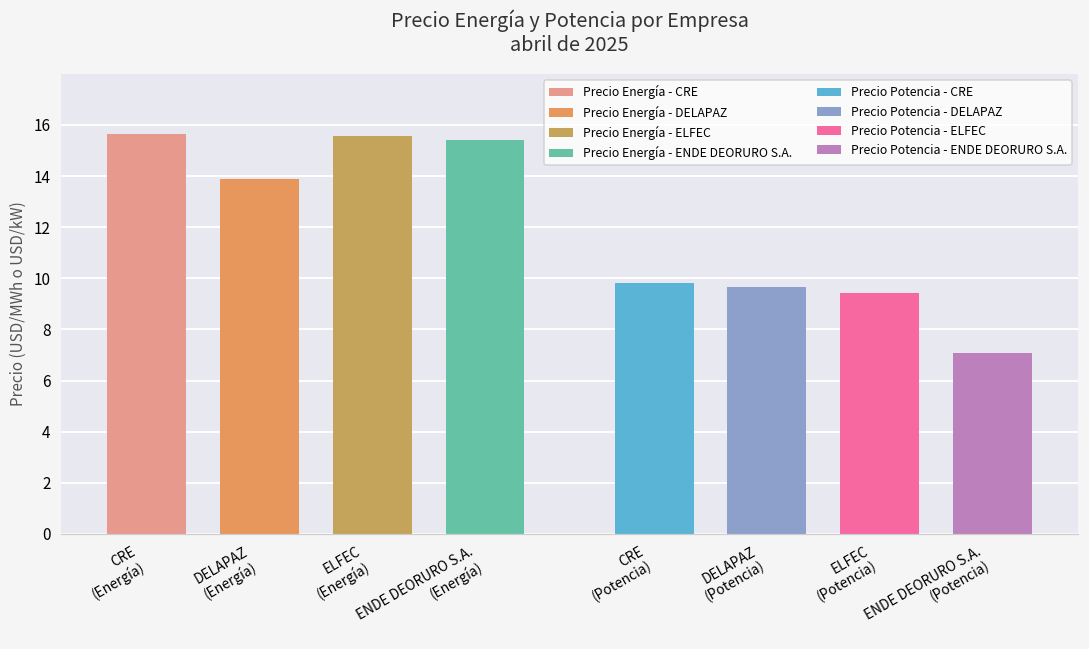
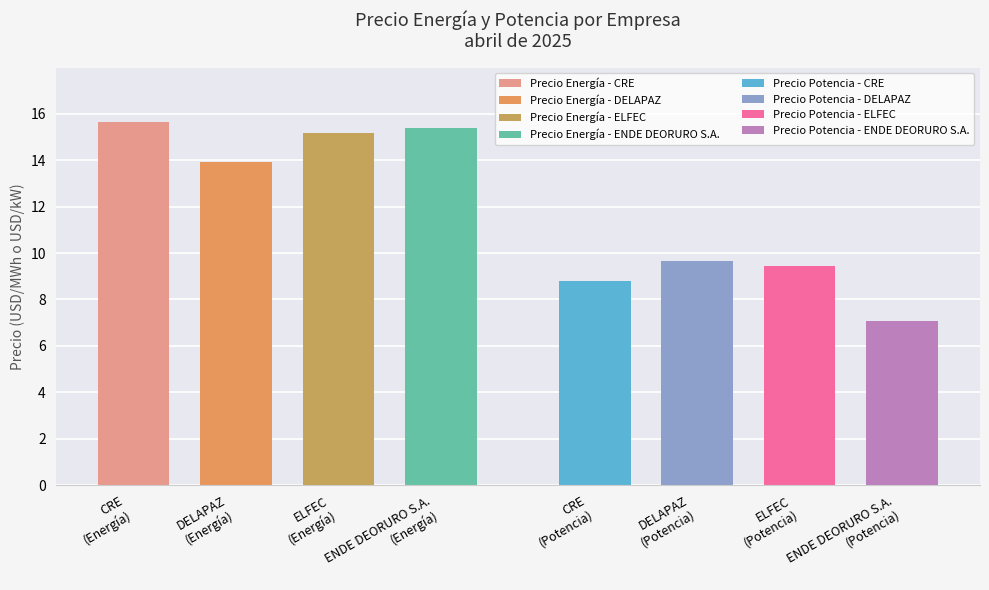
ELFEC (Energía): 15.6 -> 15.2
CRE (Potencia): 9.8 -> 8.8
